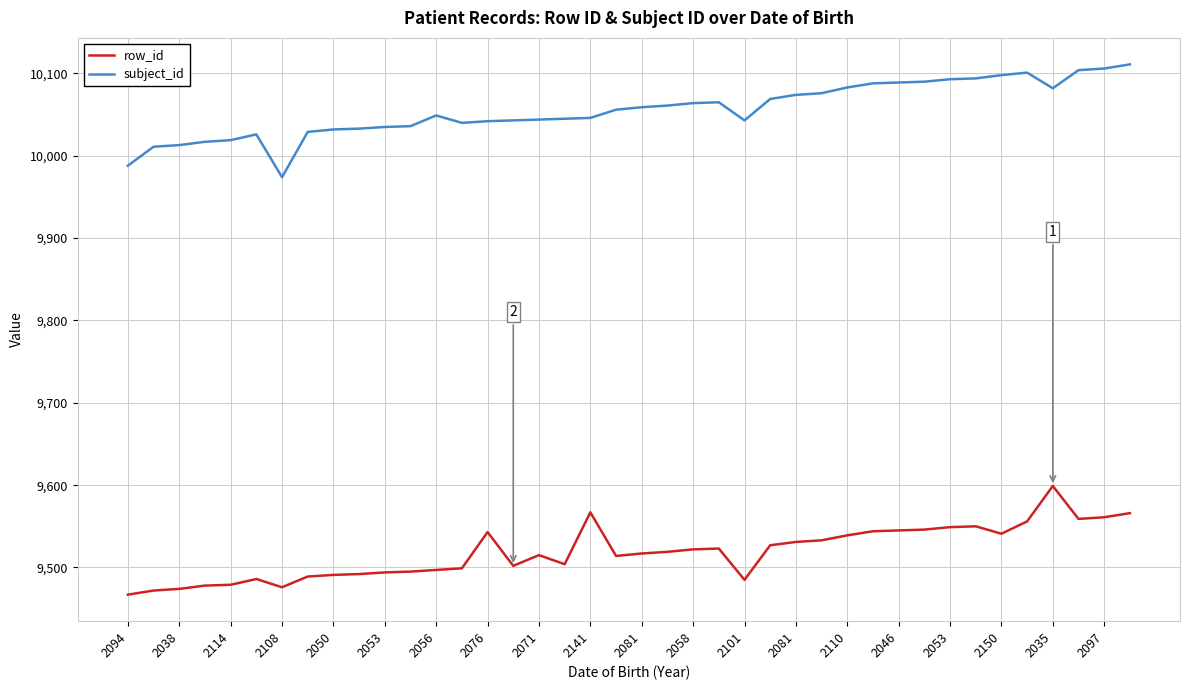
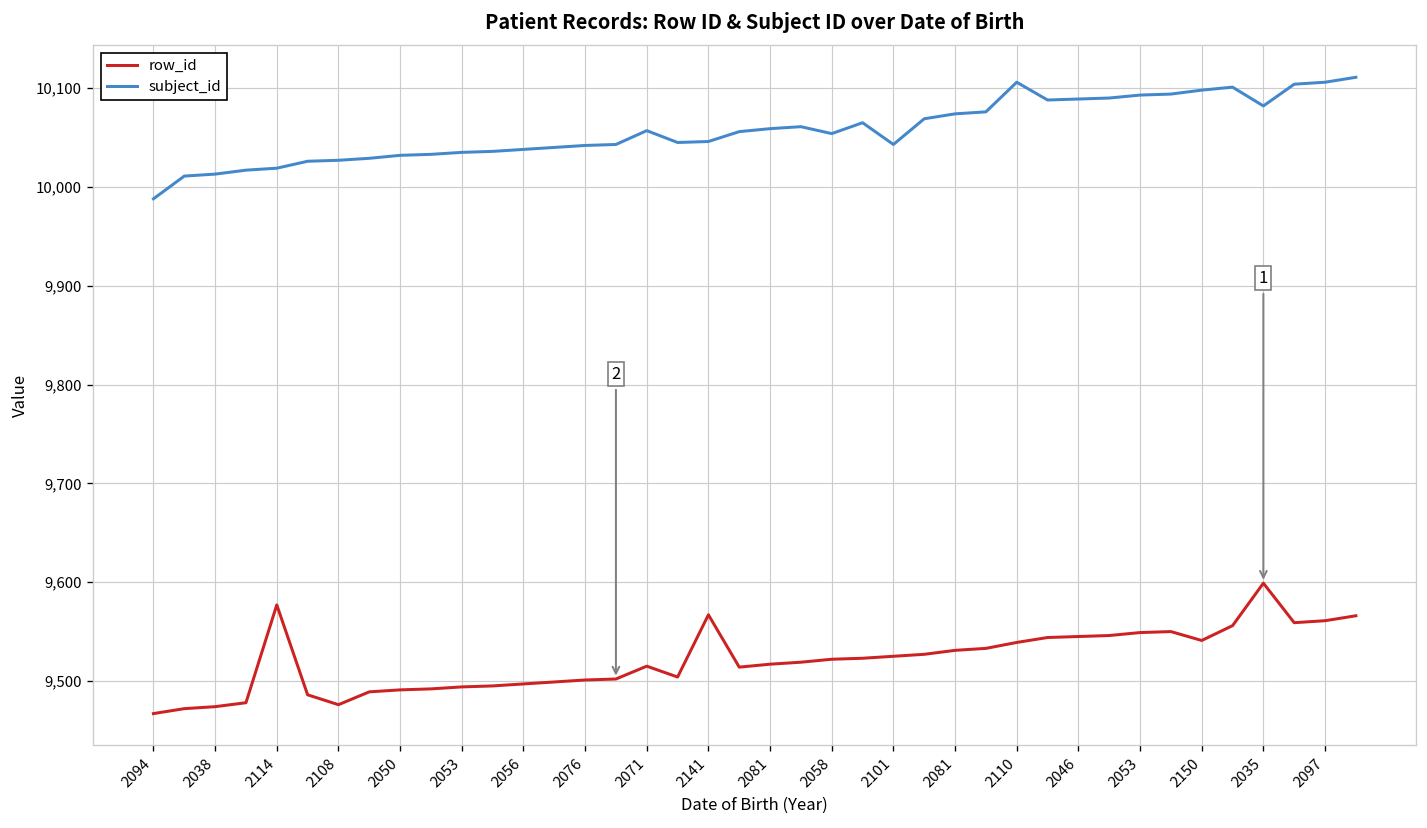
row_id, 2114: 9,480 -> 9,580
subject_id, 2108: 9,970 -> 10,030
subject_id, 2056: 10,050 -> 10,040
row_id, 2076: 9,540 -> 9,500
subject_id, 2071: 10,040 -> 10,060
subject_id, 2058: 10,060 -> 10,050
row_id, 2101: 9,490 -> 9,530
subject_id, 2110: 10,080 -> 10,110
